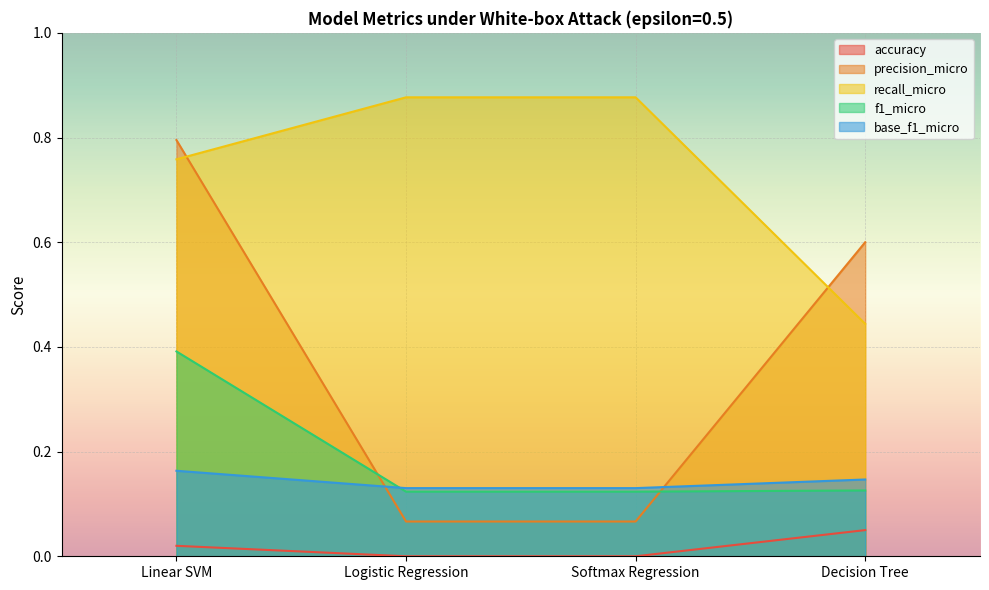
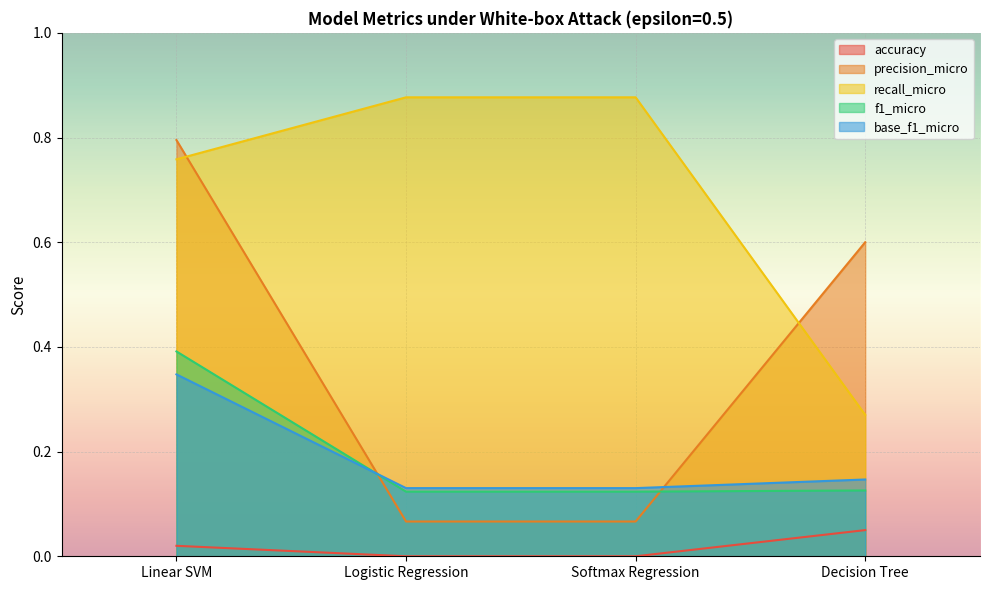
base_f1_micro, Linear SVM: 0.16 -> 0.35
recall_micro, Decision Tree: 0.44 -> 0.27
